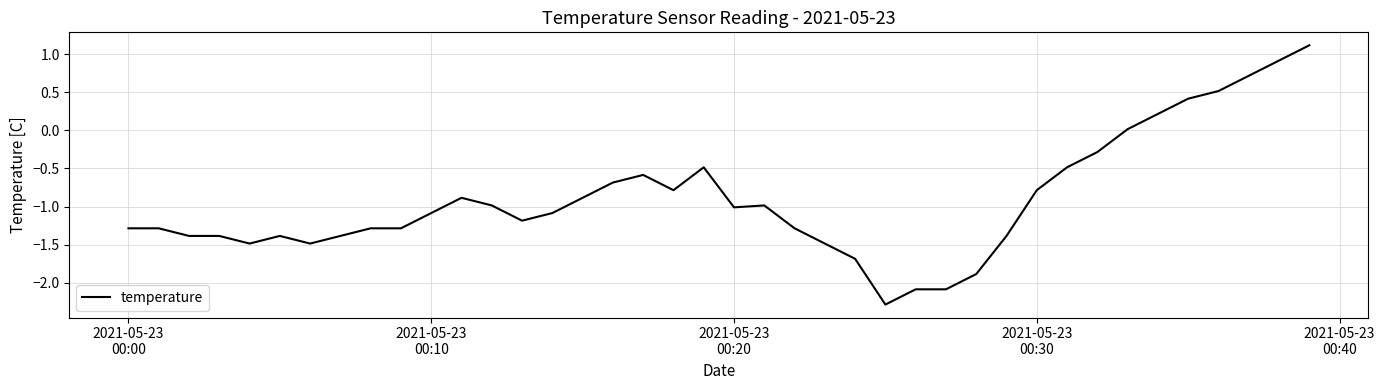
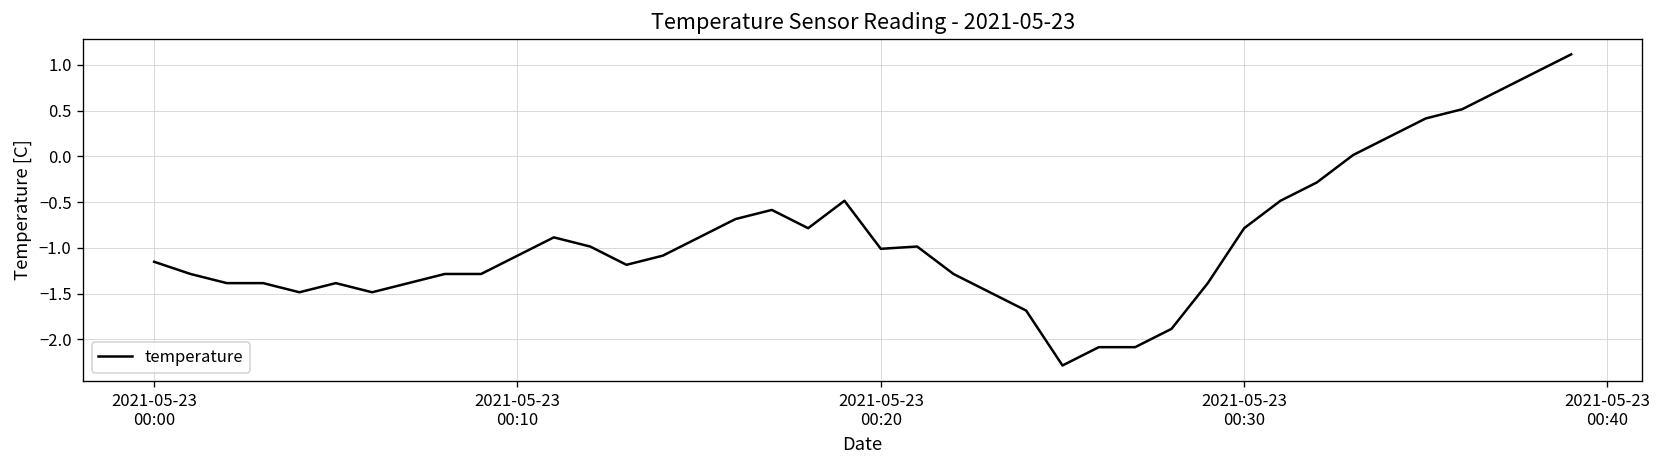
2021-05-23 00:00: -1.3 -> -1.2
